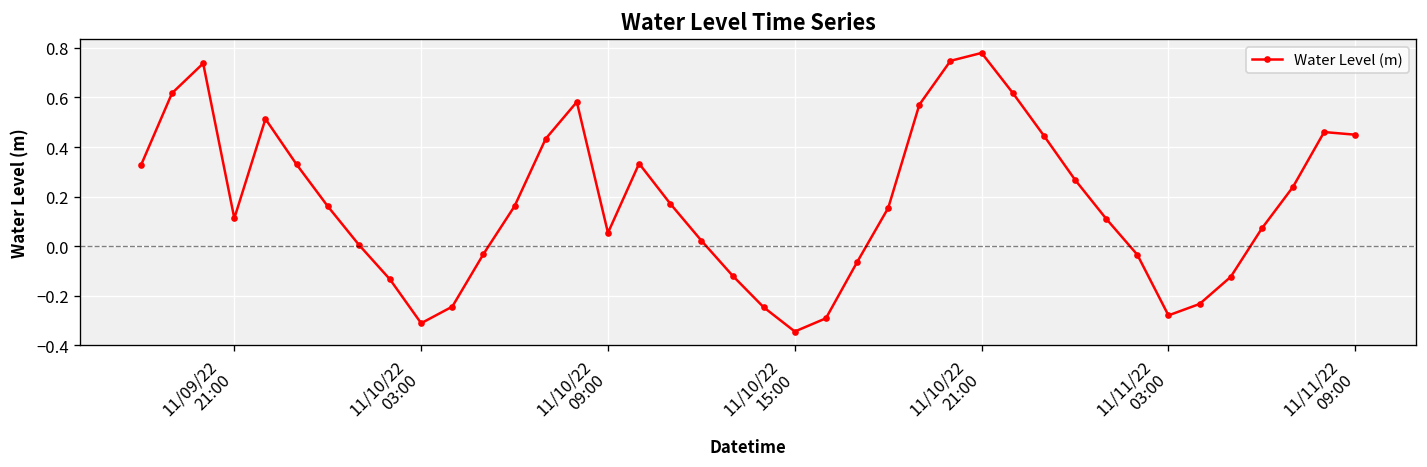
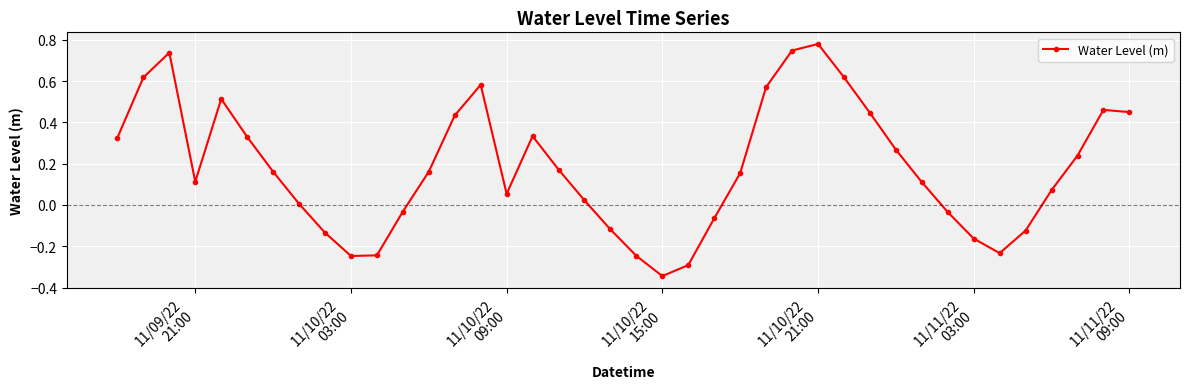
11/10/22 03:00: -0.31 -> -0.25
11/11/22 03:00: -0.28 -> -0.16
